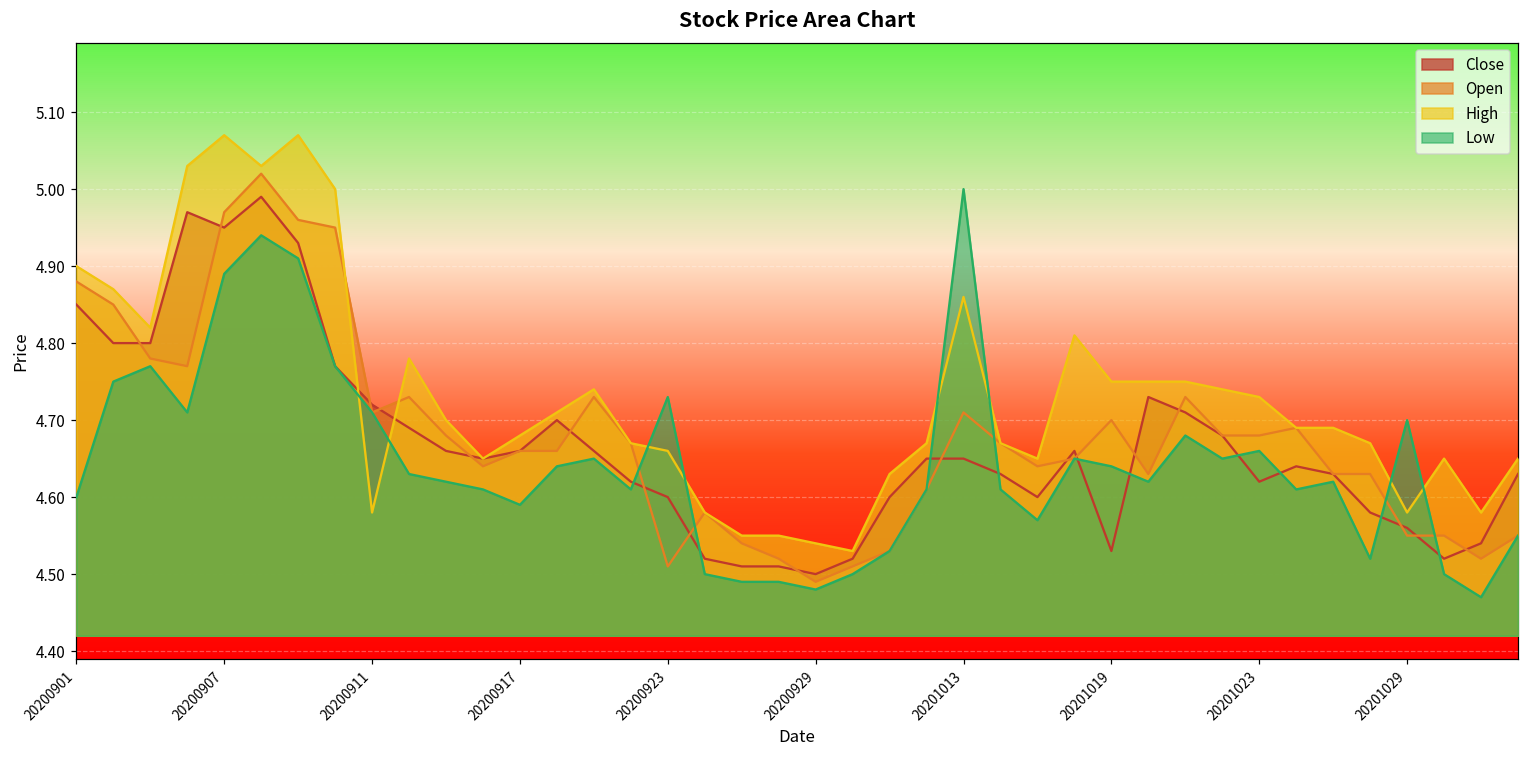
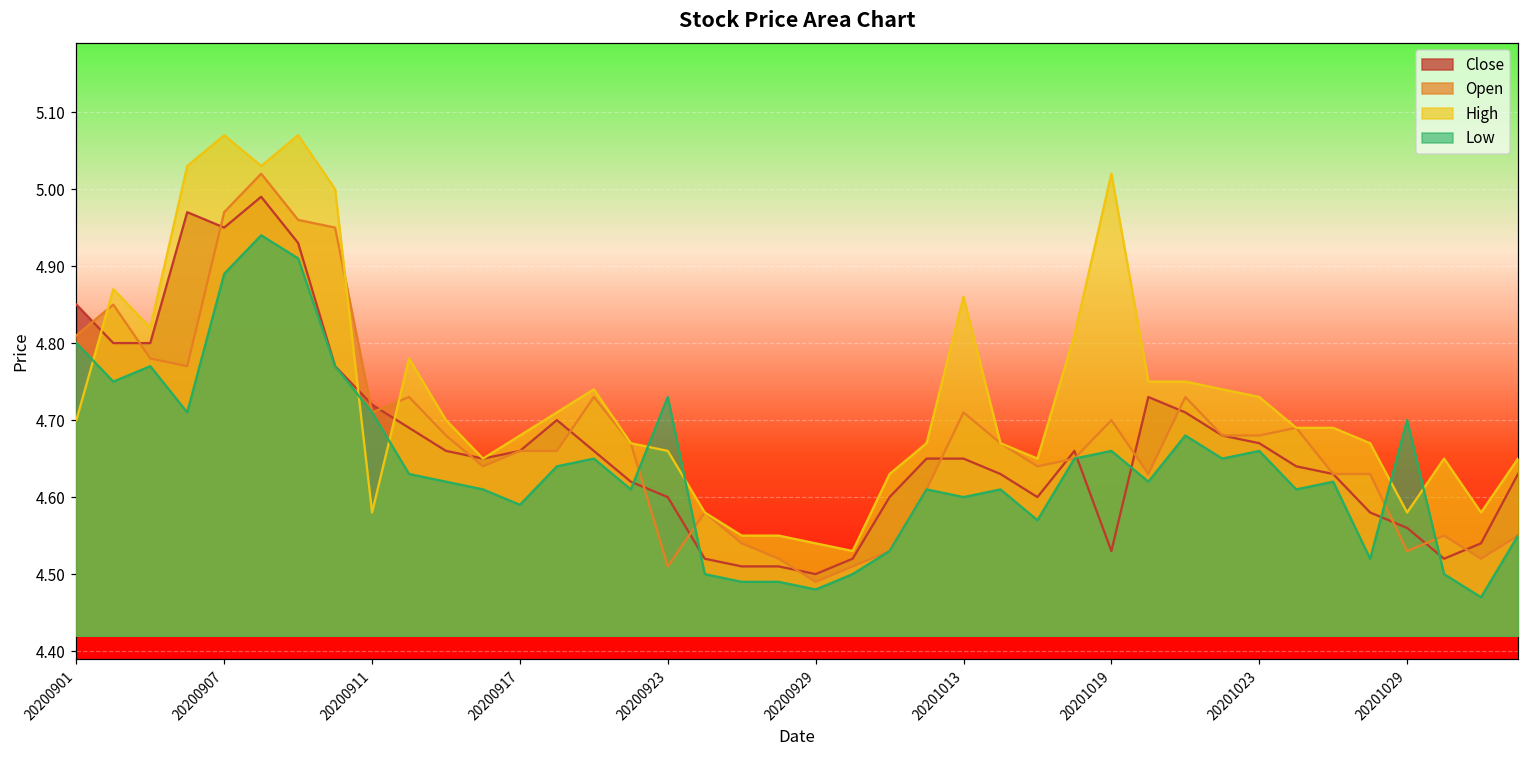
Open, 20200901: 4.88 -> 4.81
High, 20200901: 4.9 -> 4.7
Low, 20200901: 4.6 -> 4.8
Low, 20201013: 5.0 -> 4.6
High, 20201019: 4.75 -> 5.02
Low, 20201019: 4.64 -> 4.66
Close, 20201023: 4.62 -> 4.67
Open, 20201029: 4.55 -> 4.53
